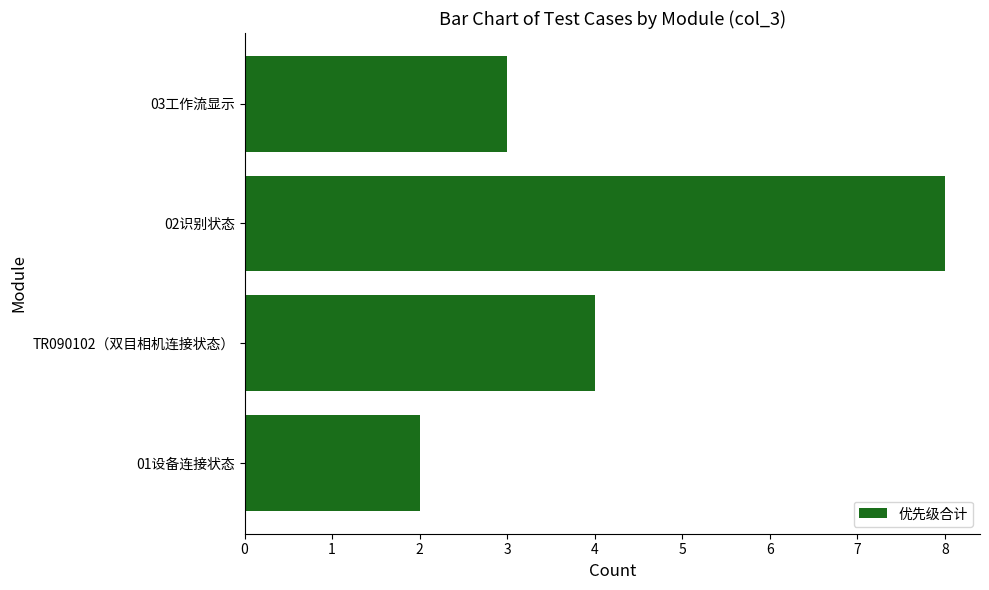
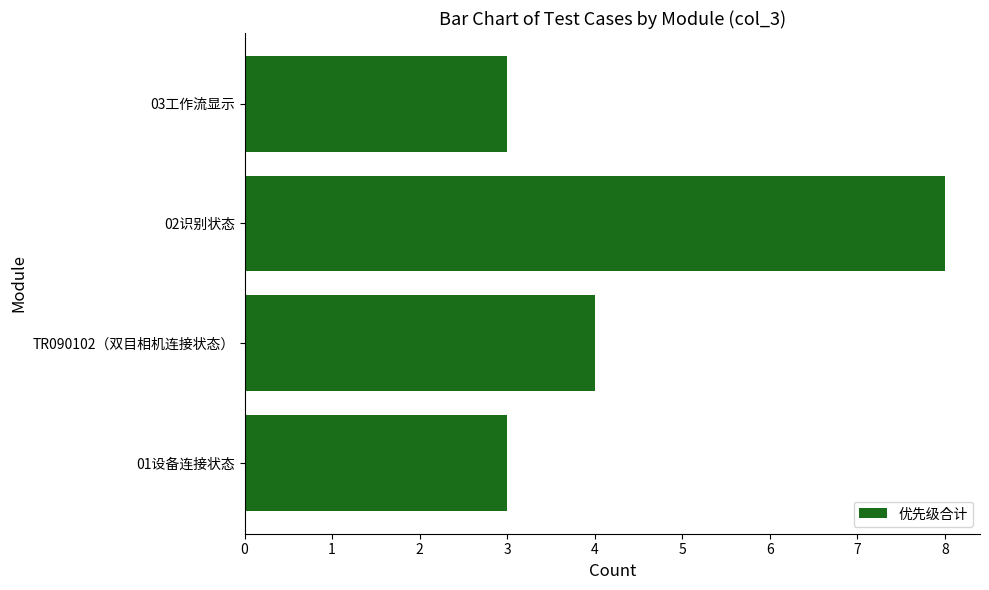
01设备连接状态: 2 -> 3
